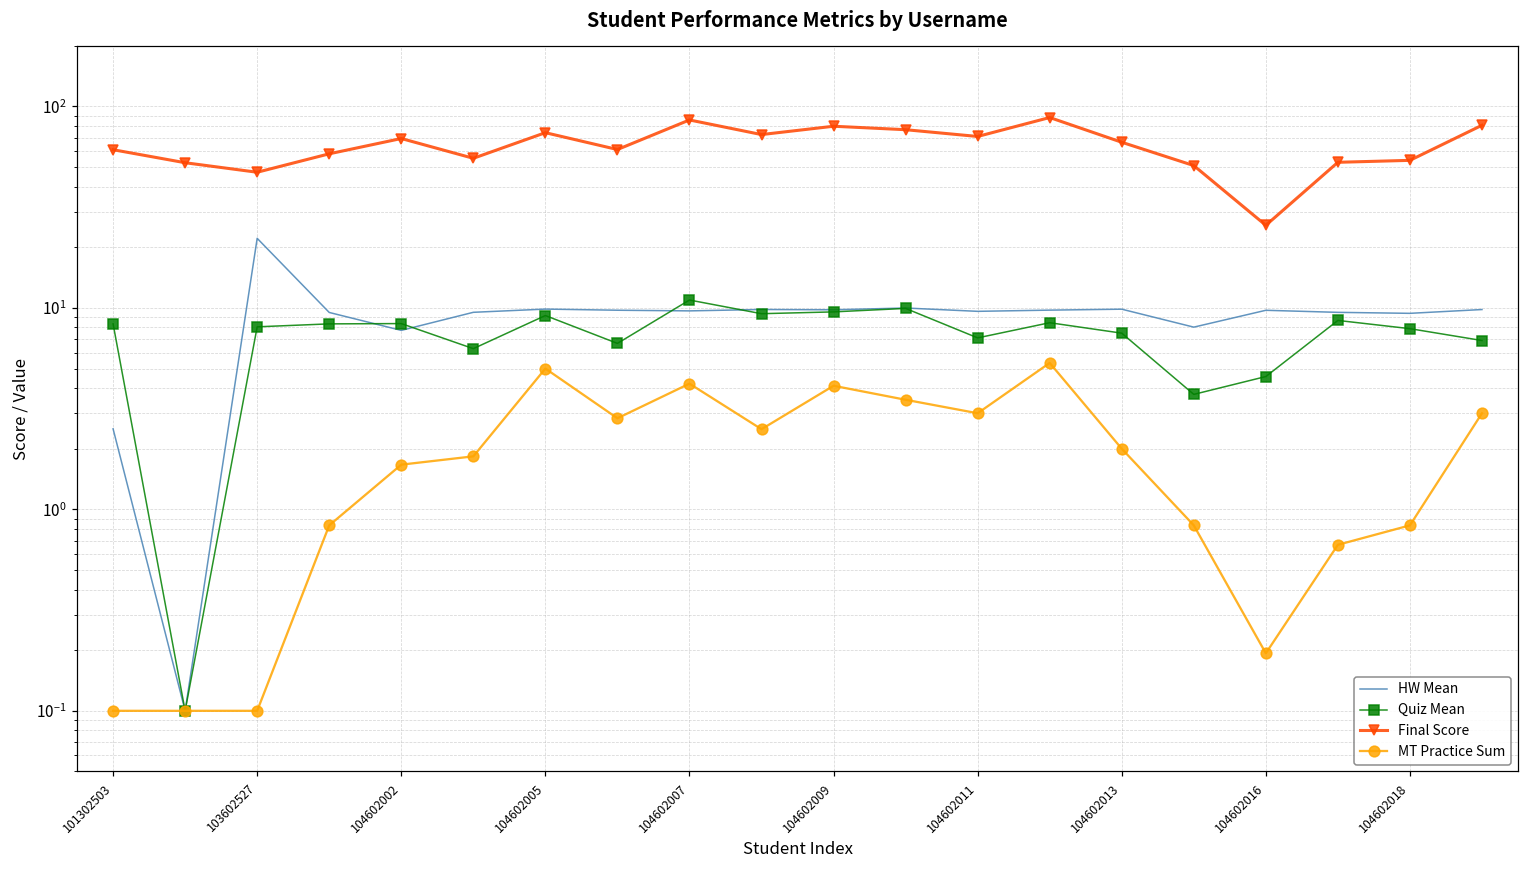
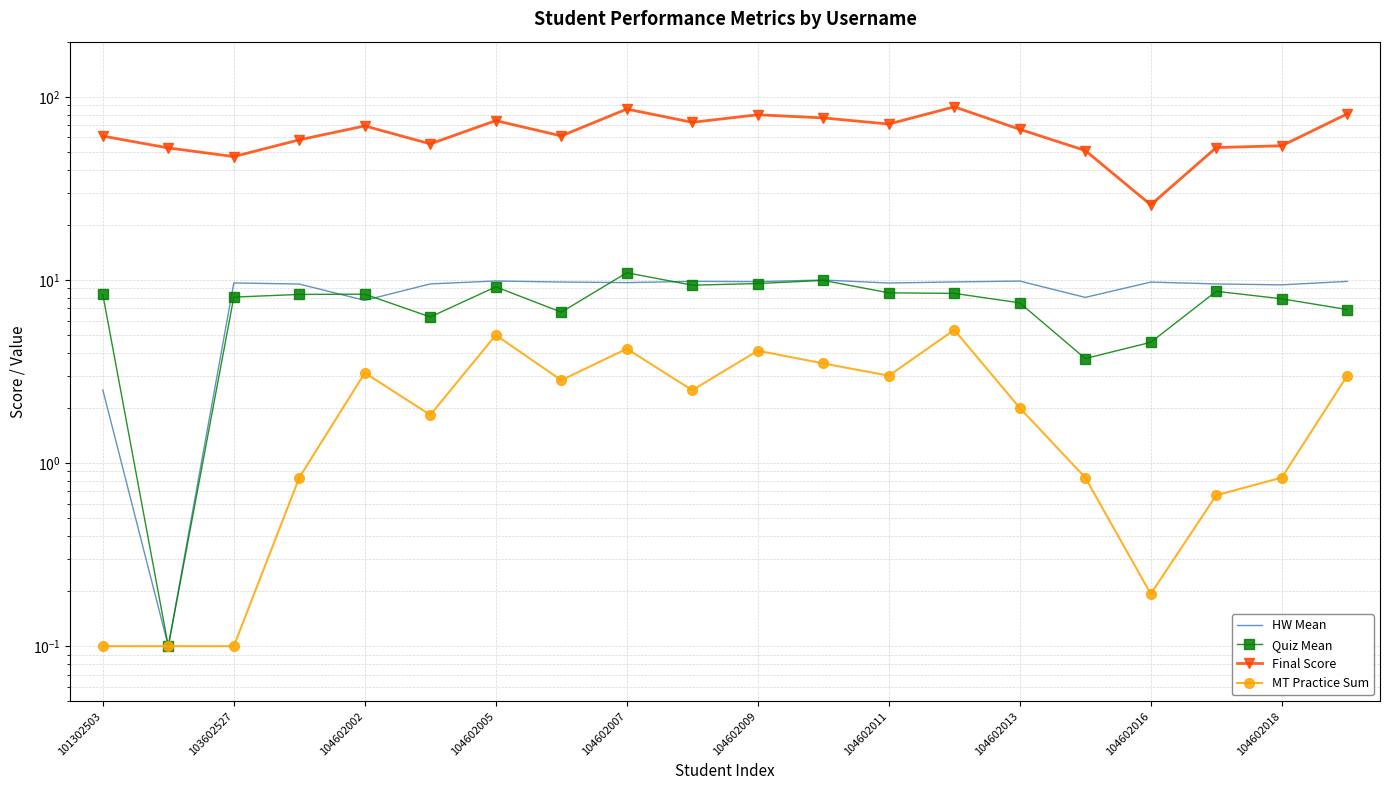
HW Mean, 103602527: 22 -> 10
MT Practice Sum, 104602002: 1.7 -> 3.1
Quiz Mean, 104602011: 7.1 -> 9
